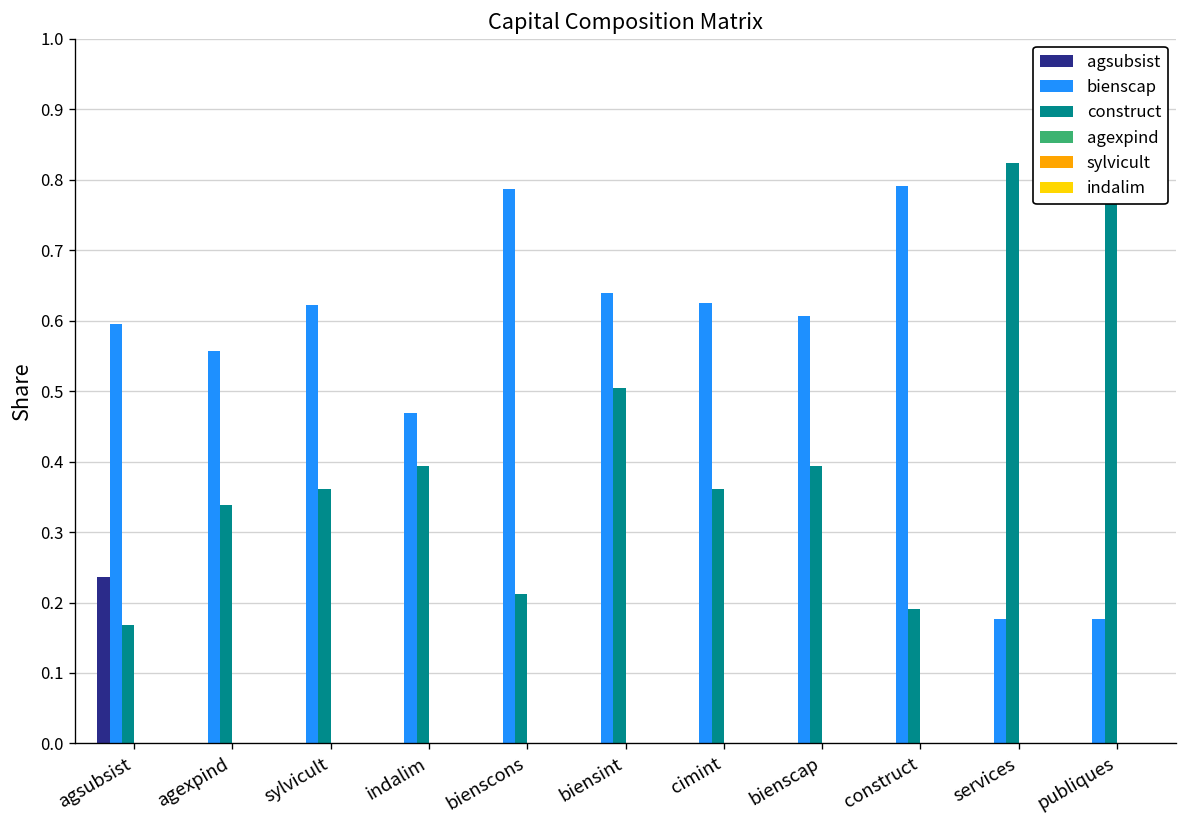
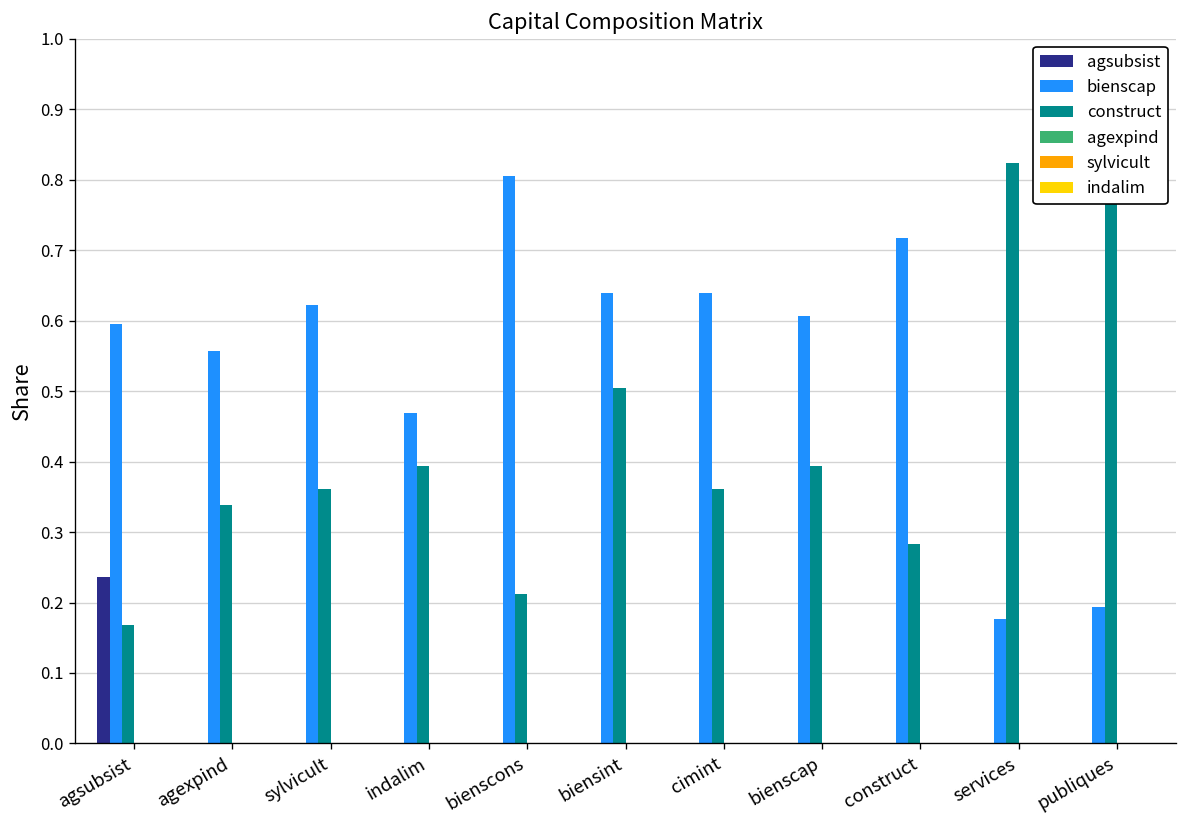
bienscap, bienscons: 0.79 -> 0.81
bienscap, cimint: 0.62 -> 0.64
bienscap, construct: 0.79 -> 0.72
construct, construct: 0.19 -> 0.28
bienscap, publiques: 0.18 -> 0.19
